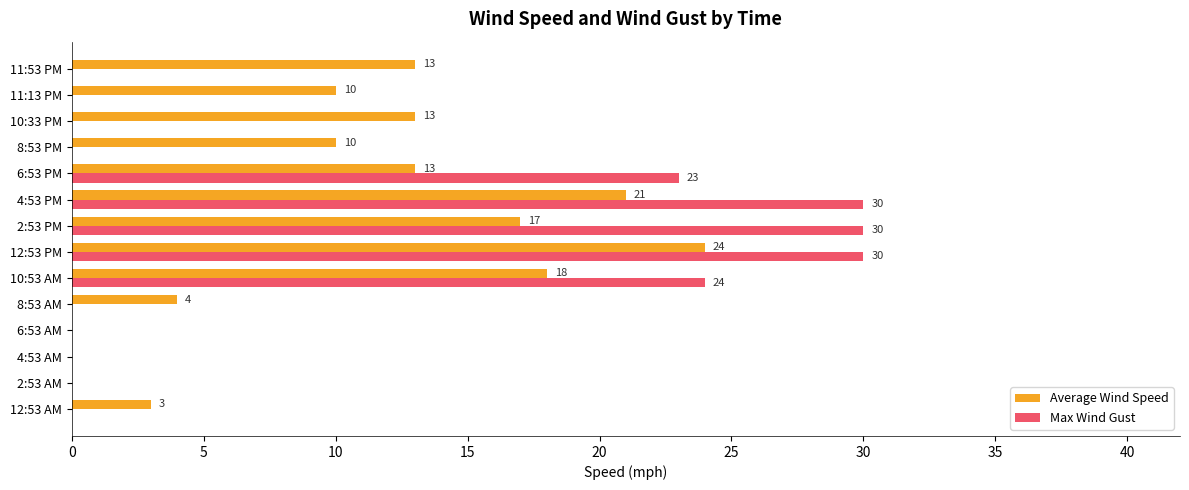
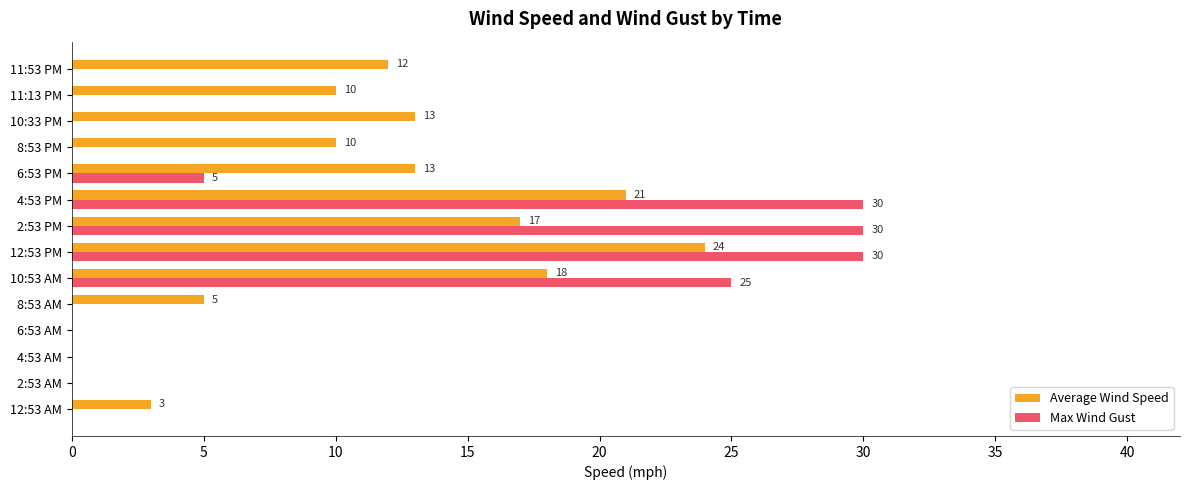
Average Wind Speed, 11:53 PM: 13 -> 12
Max Wind Gust, 6:53 PM: 23 -> 5
Max Wind Gust, 10:53 AM: 24 -> 25
Average Wind Speed, 8:53 AM: 4 -> 5
